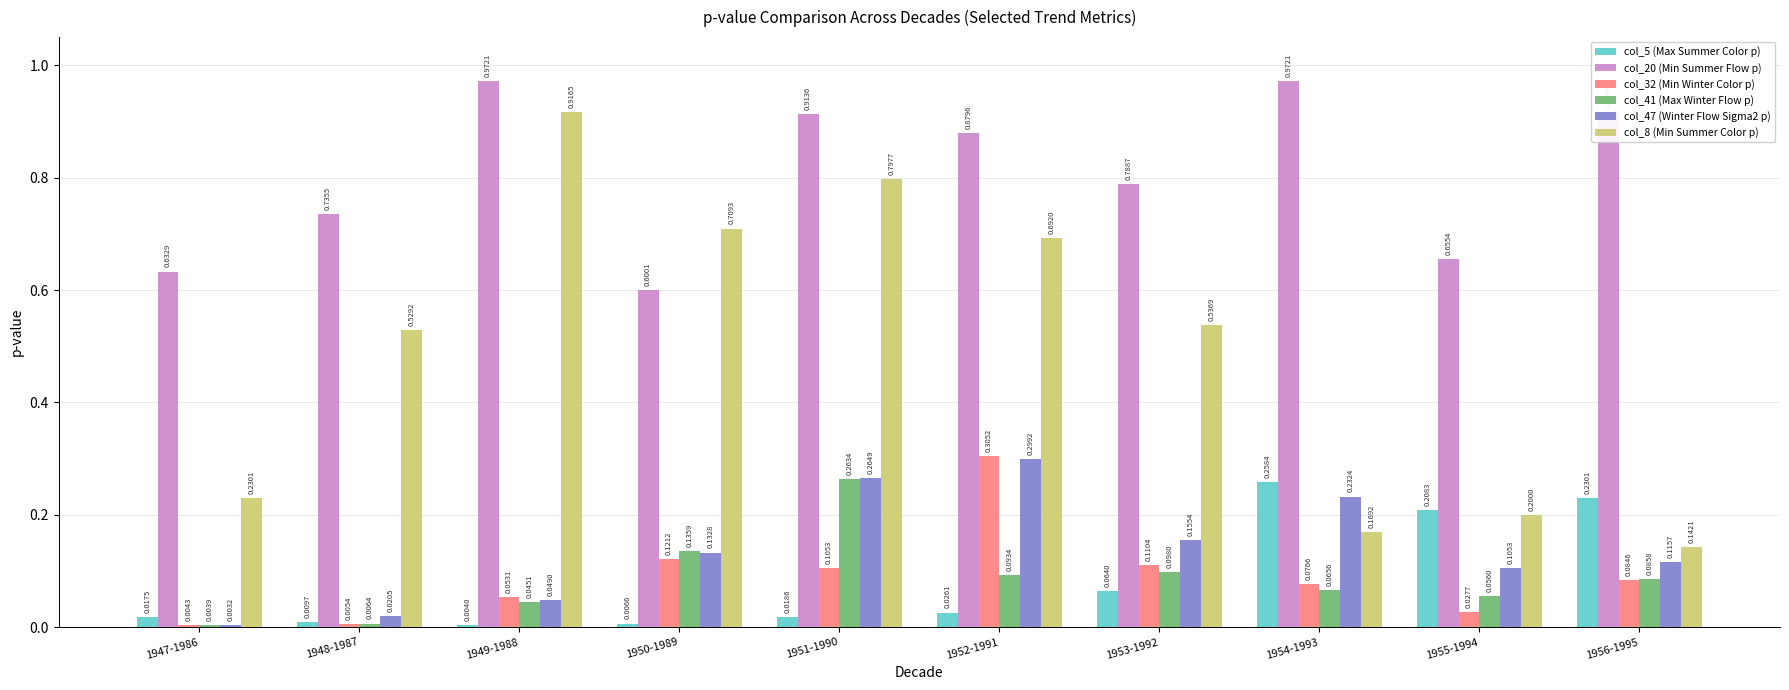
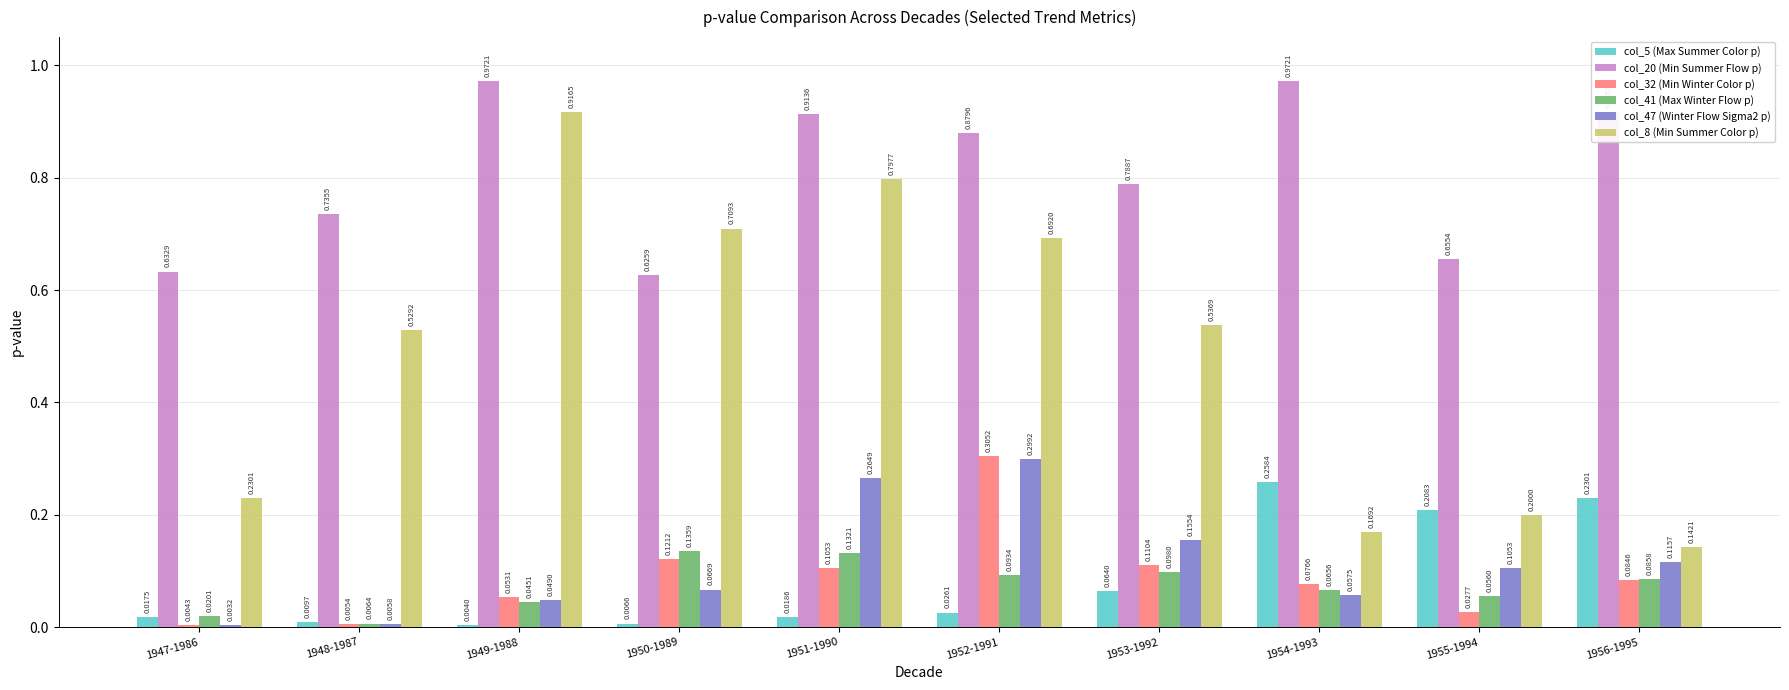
col_41 (Max Winter Flow p), 1947-1986: 0.0039 -> 0.0201
col_47 (Winter Flow Sigma2 p), 1948-1987: 0.0205 -> 0.0058
col_20 (Min Summer Flow p), 1950-1989: 0.6001 -> 0.6259
col_47 (Winter Flow Sigma2 p), 1950-1989: 0.1328 -> 0.0669
col_41 (Max Winter Flow p), 1951-1990: 0.2634 -> 0.1321
col_47 (Winter Flow Sigma2 p), 1954-1993: 0.2324 -> 0.0575
